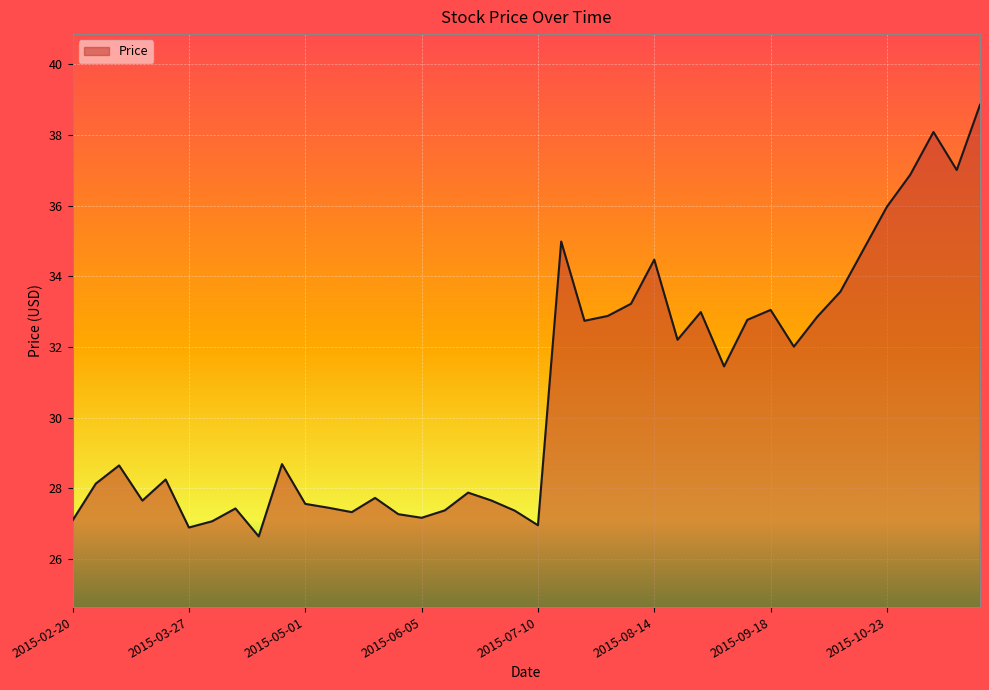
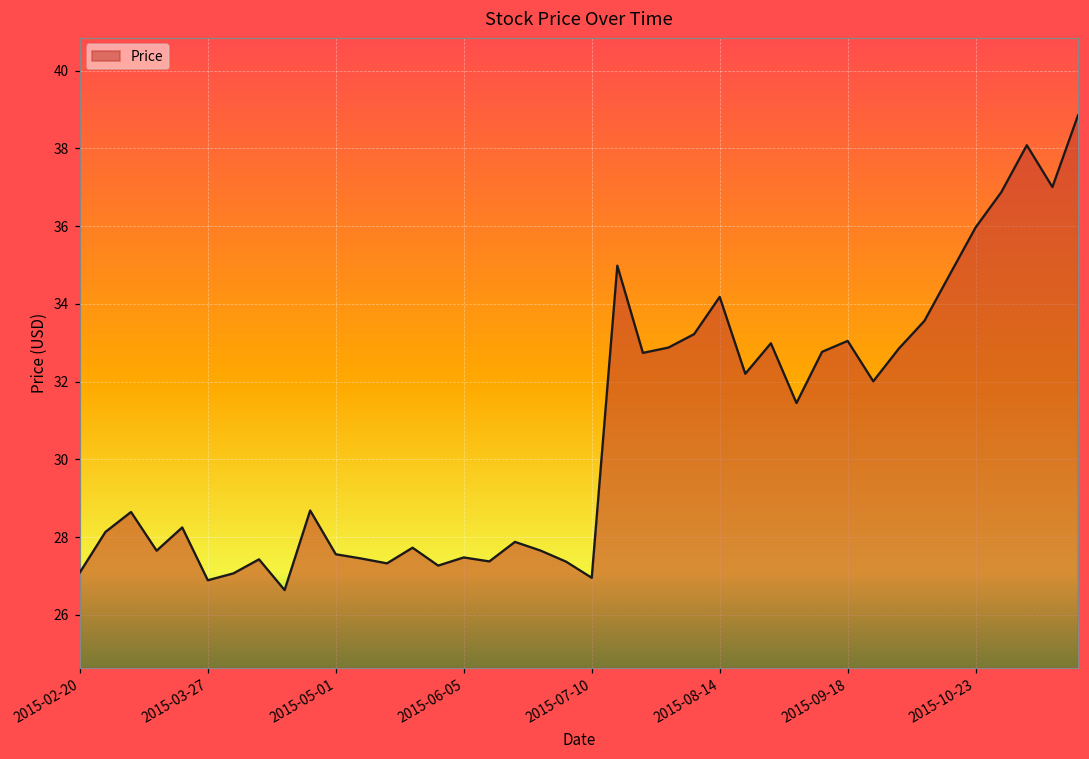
2015-06-05: 27.2 -> 27.5
2015-08-14: 34.5 -> 34.2
